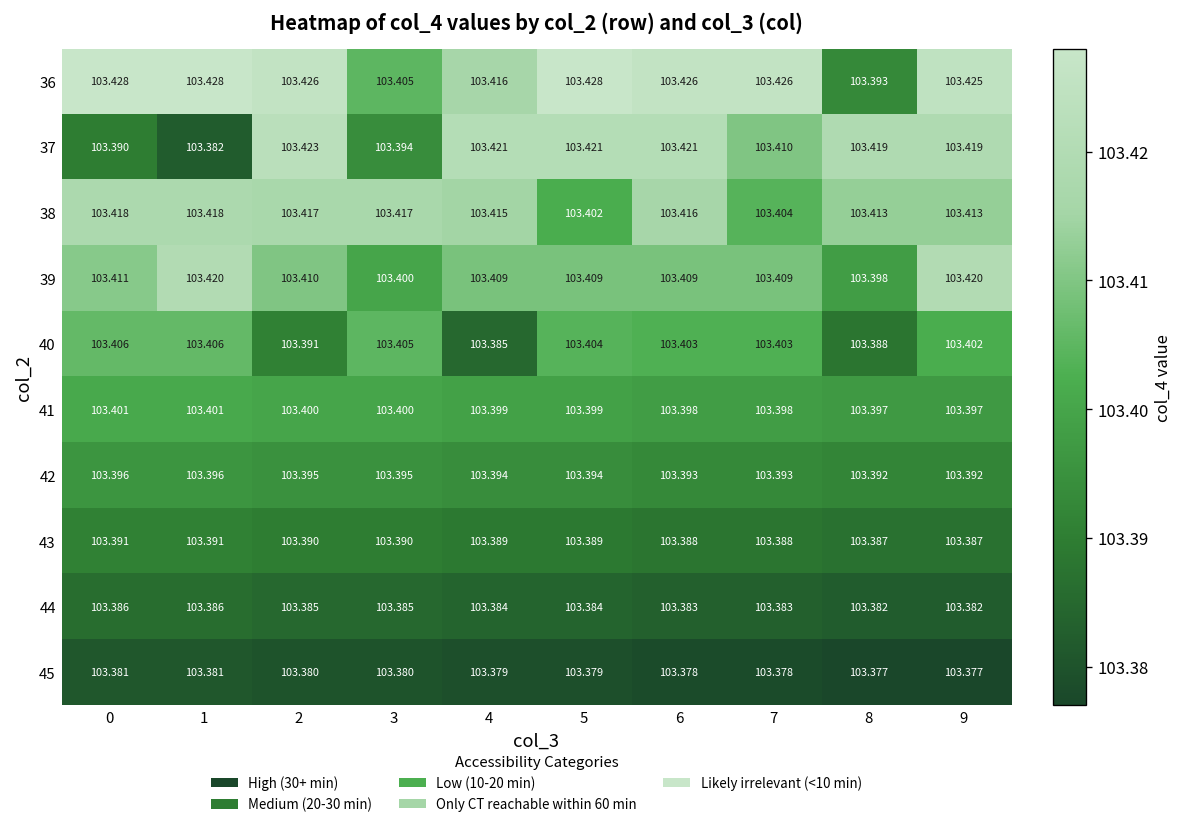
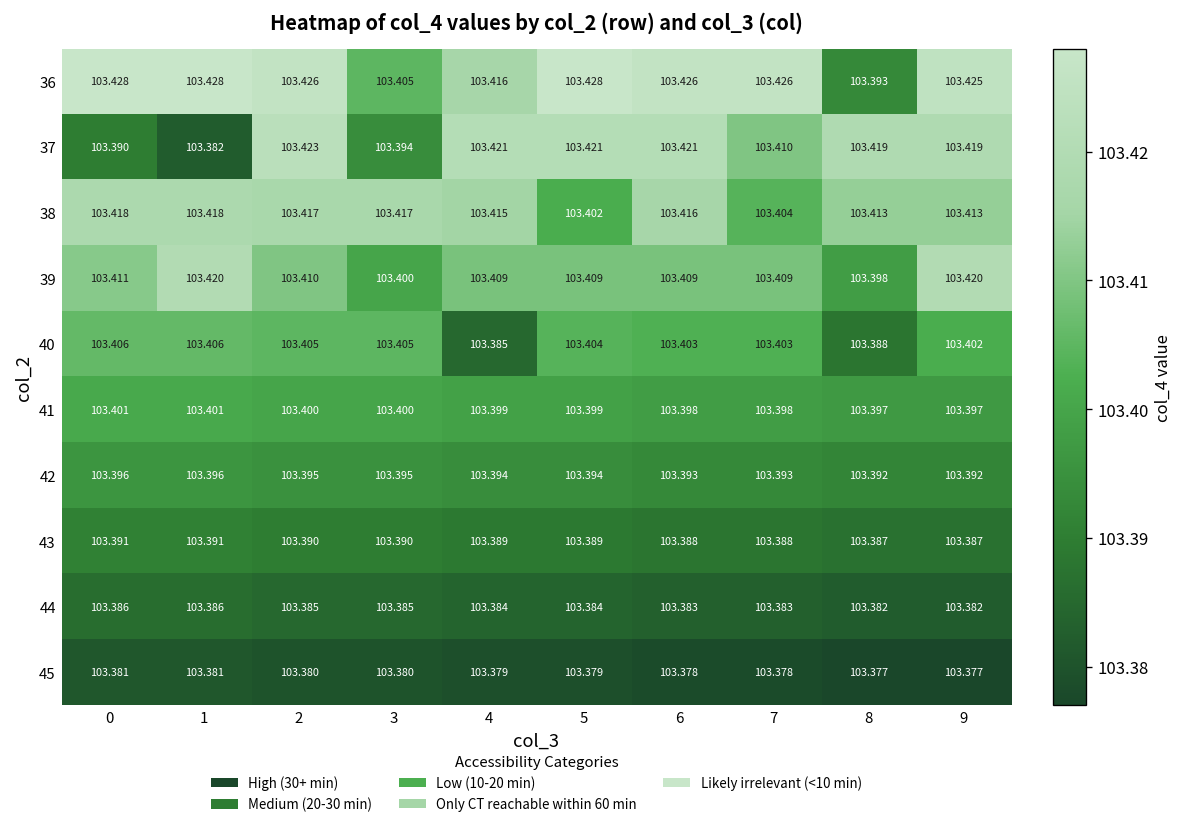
40, 2: 103.391 -> 103.405
